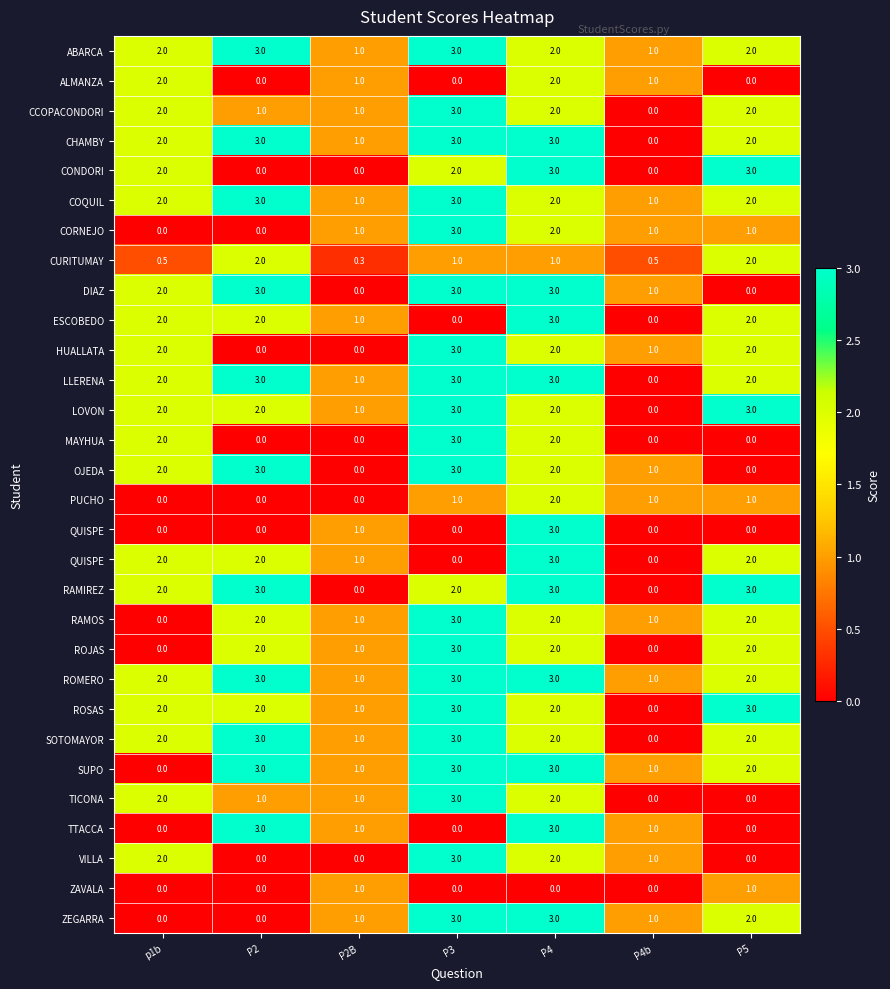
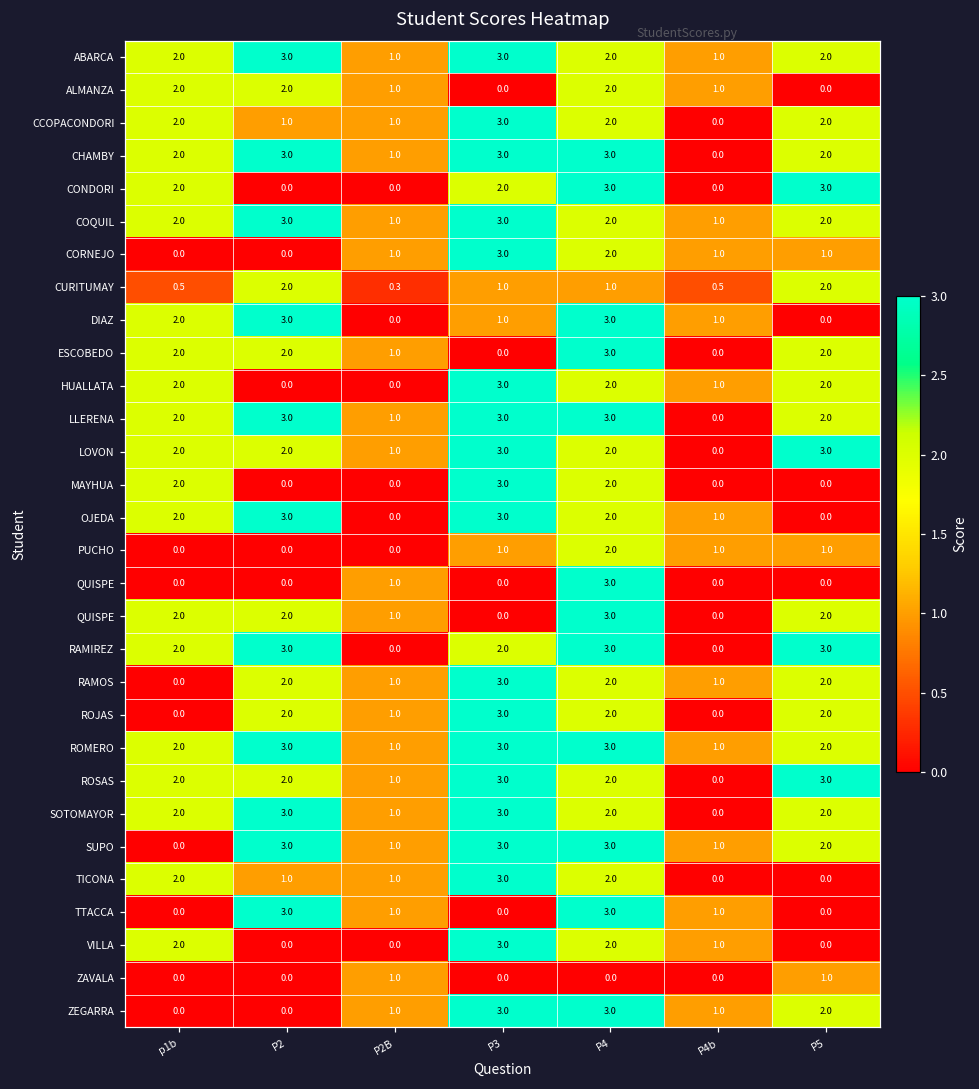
ALMANZA, P2: 0.0 -> 2.0
DIAZ, P3: 3.0 -> 1.0
